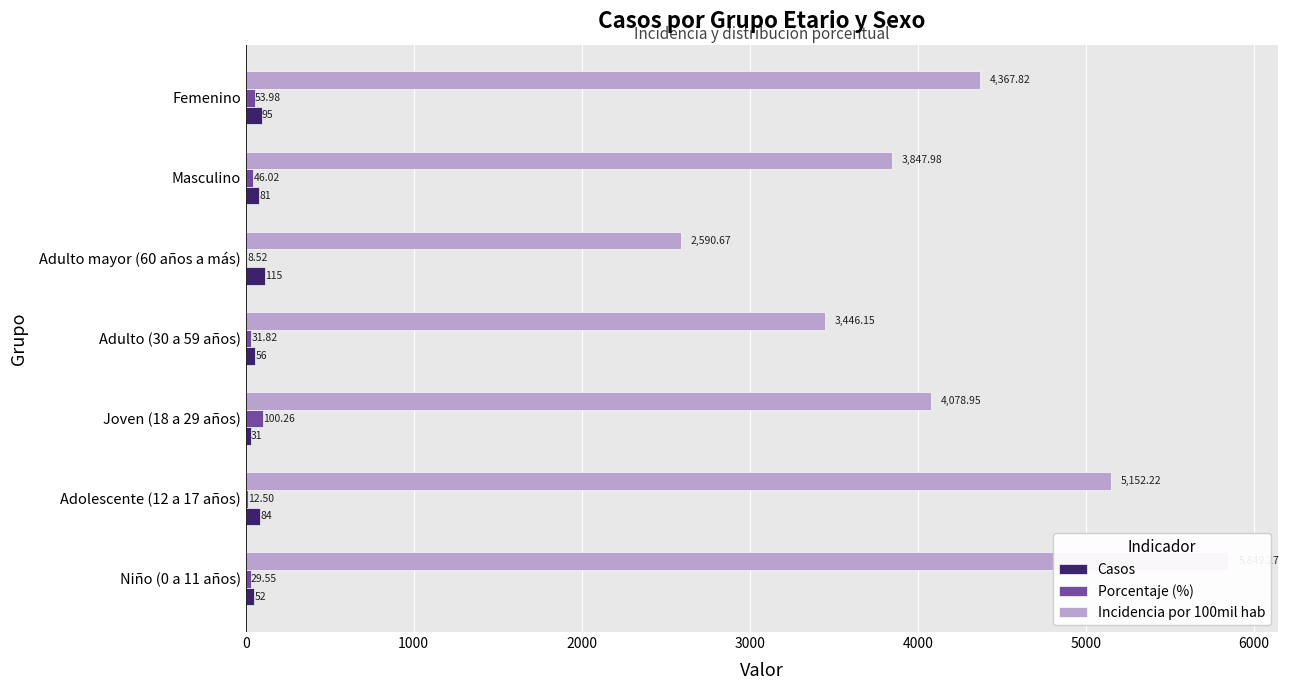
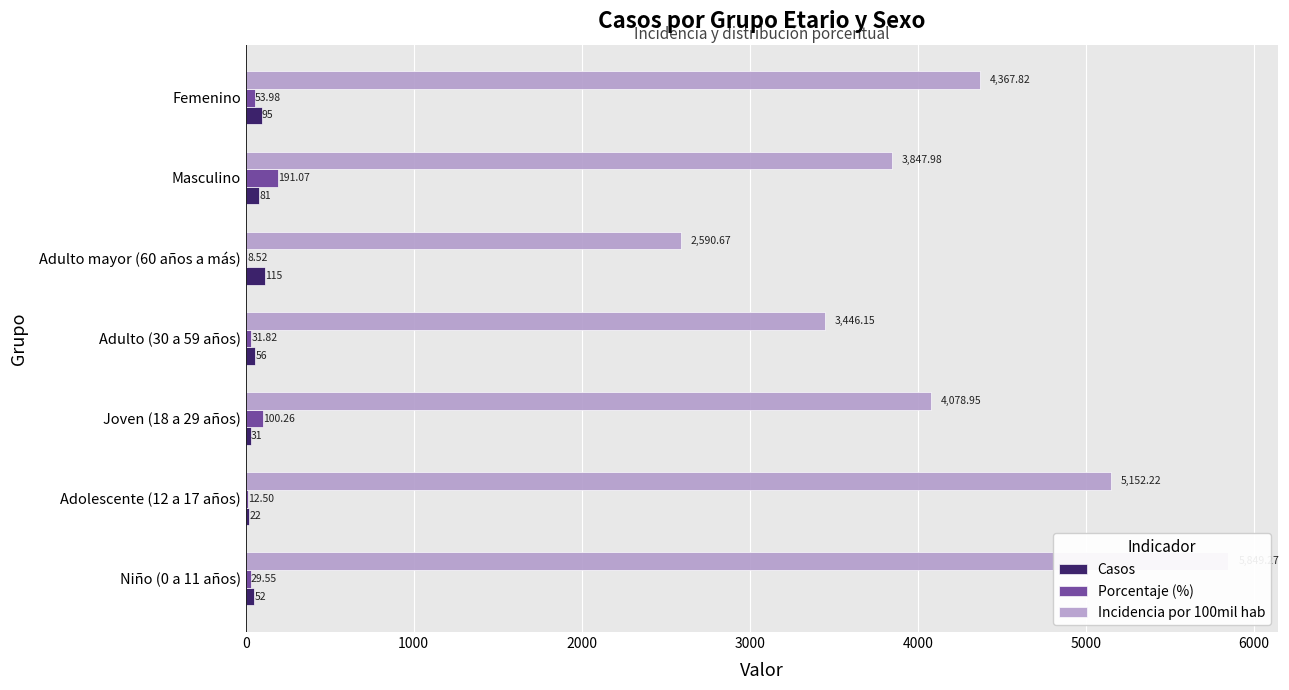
Porcentaje (%), Masculino: 46.02 -> 191.07
Casos, Adolescente (12 a 17 años): 84 -> 22
